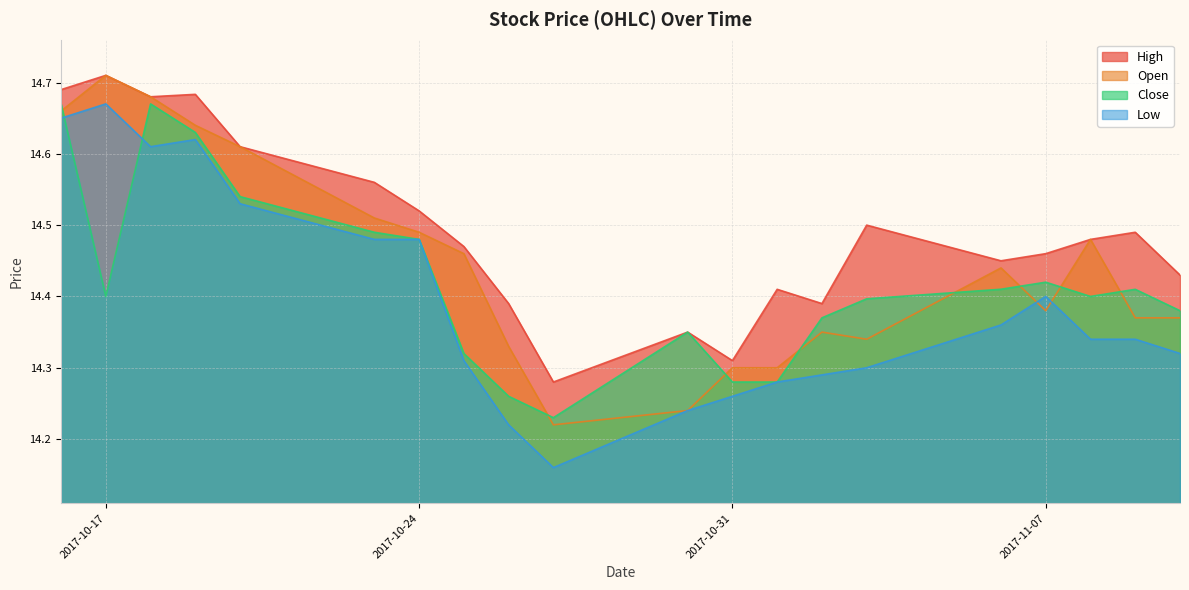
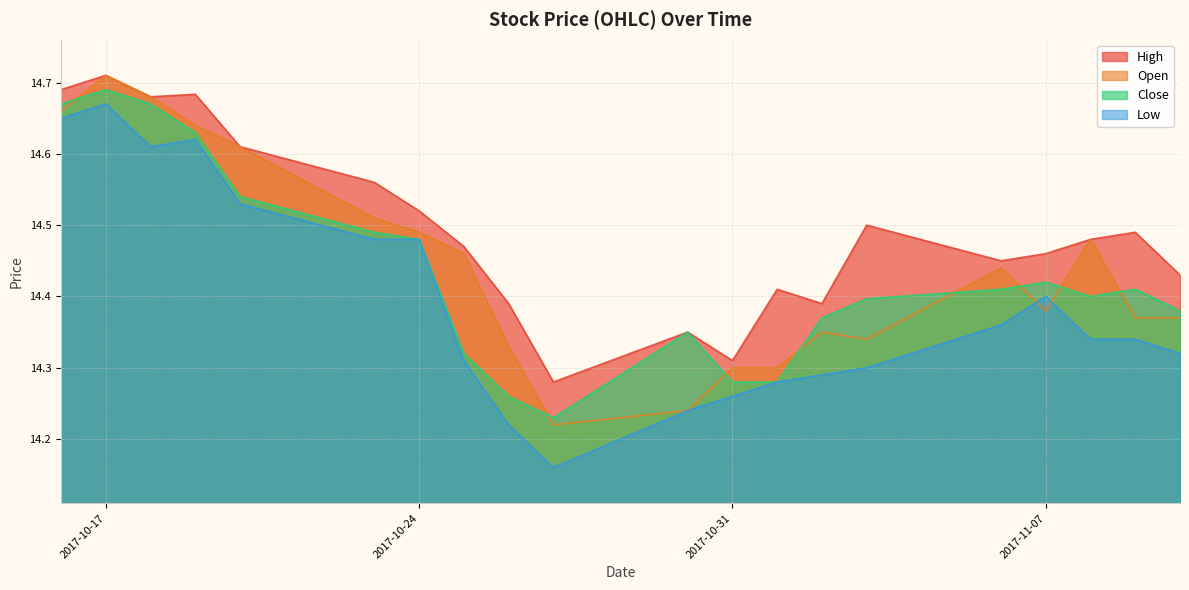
Close, 2017-10-17: 14.40 -> 14.69
